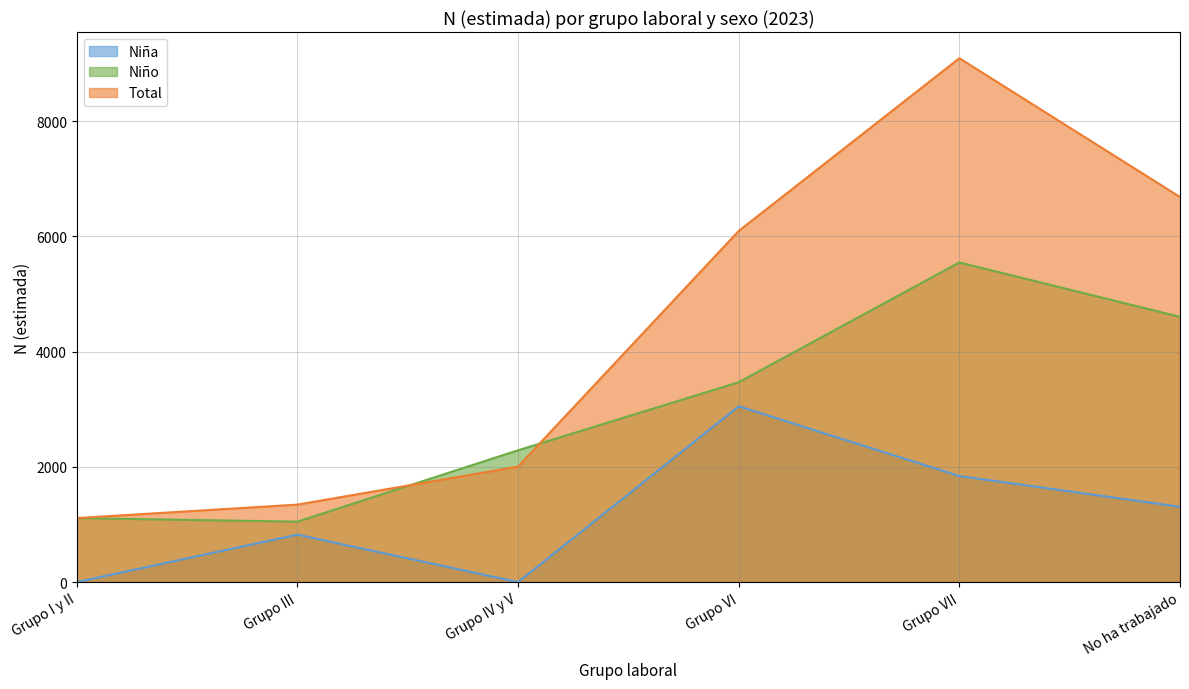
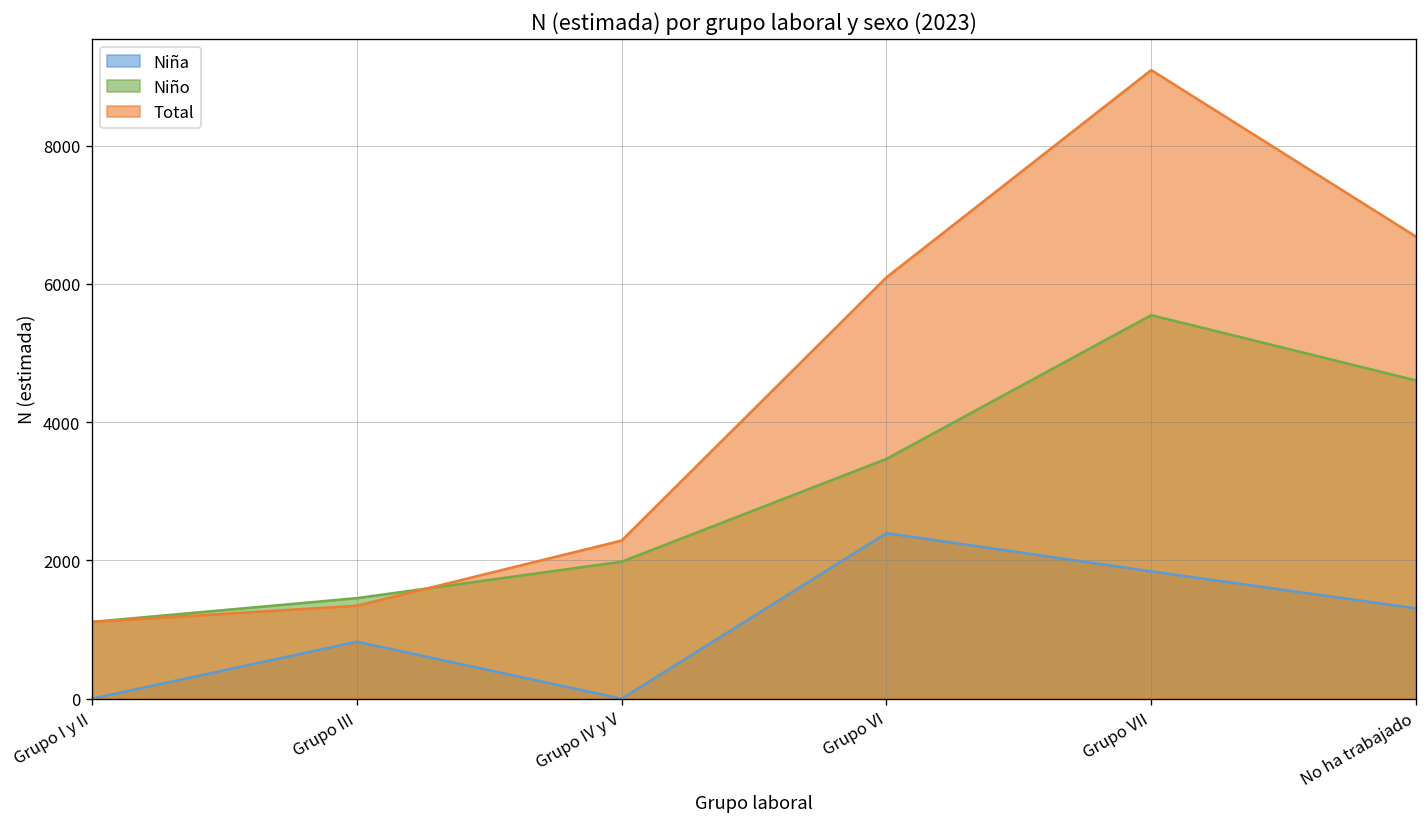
Niño, Grupo III: 1000 -> 1500
Niño, Grupo IV y V: 2300 -> 2000
Total, Grupo IV y V: 2000 -> 2300
Niña, Grupo VI: 3100 -> 2400
